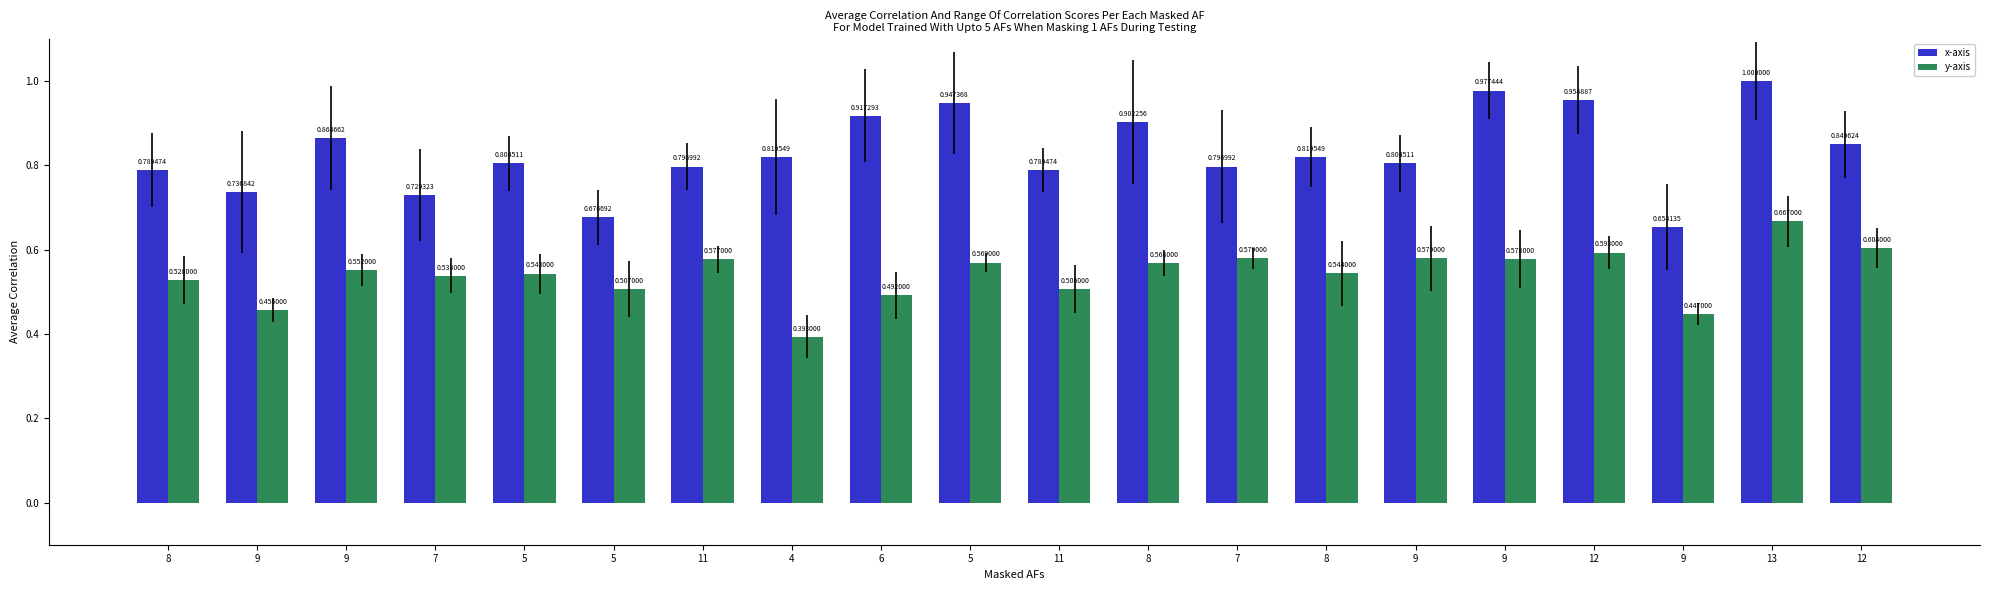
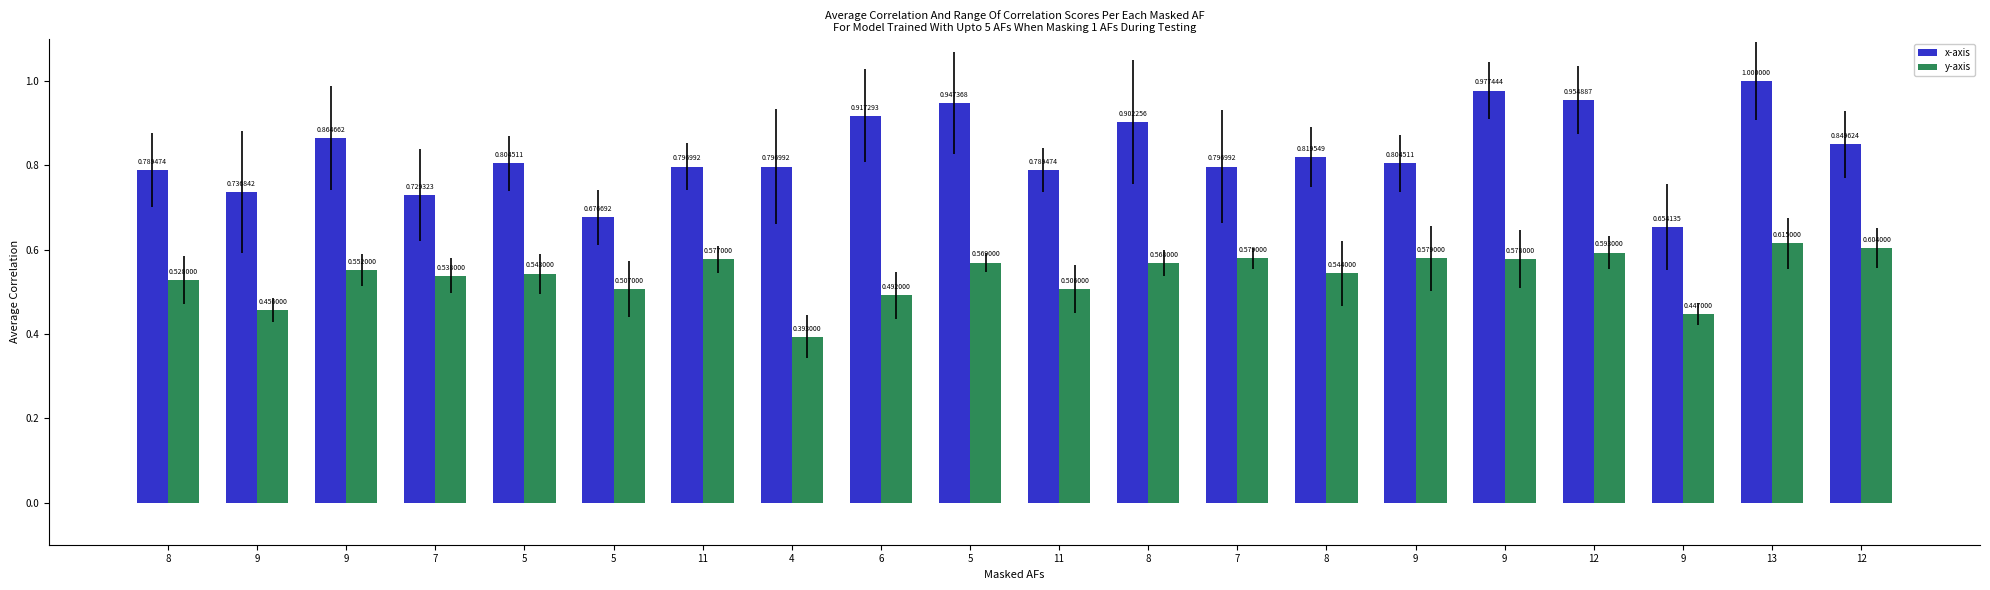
x-axis, 4: 0.819549 -> 0.796992
y-axis, 13: 0.667000 -> 0.615000
